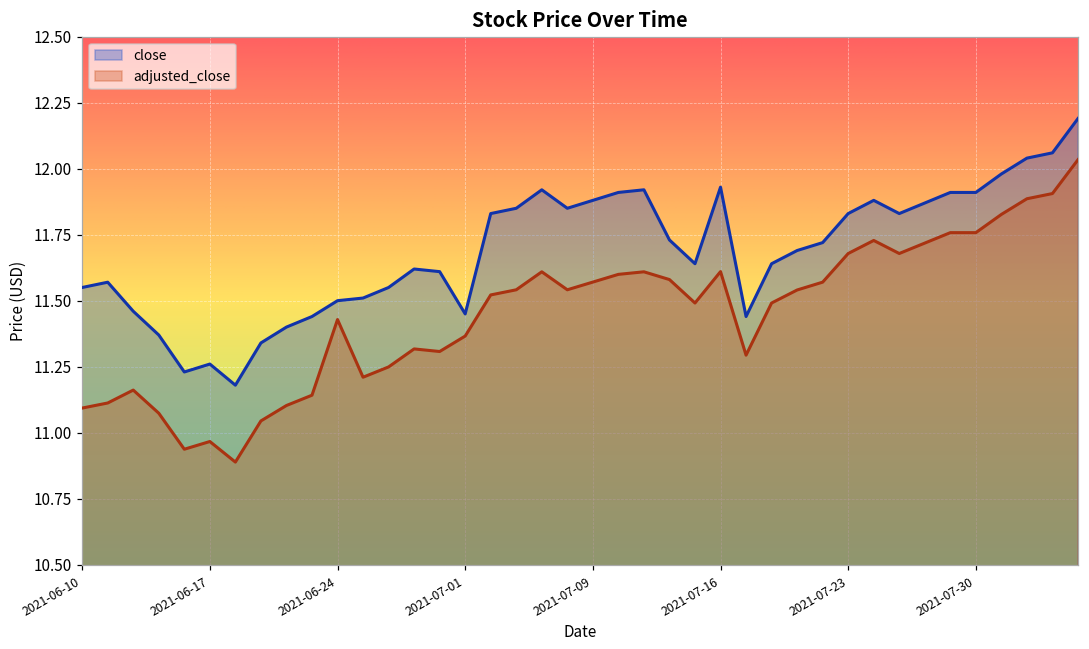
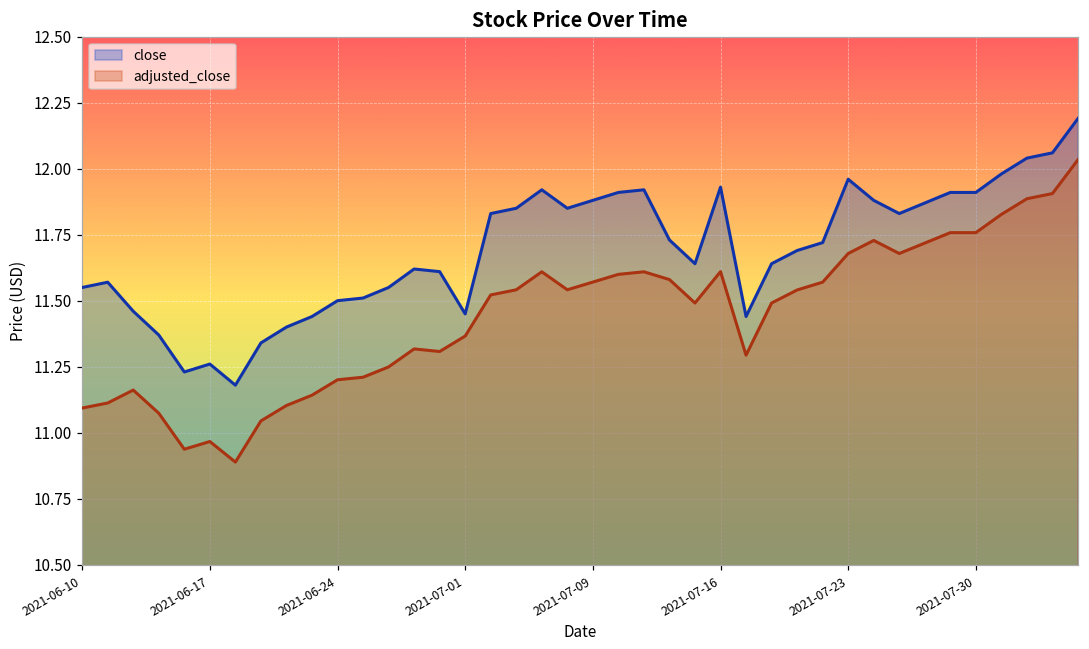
adjusted_close, 2021-06-24: 11.43 -> 11.20
close, 2021-07-23: 11.83 -> 11.96
